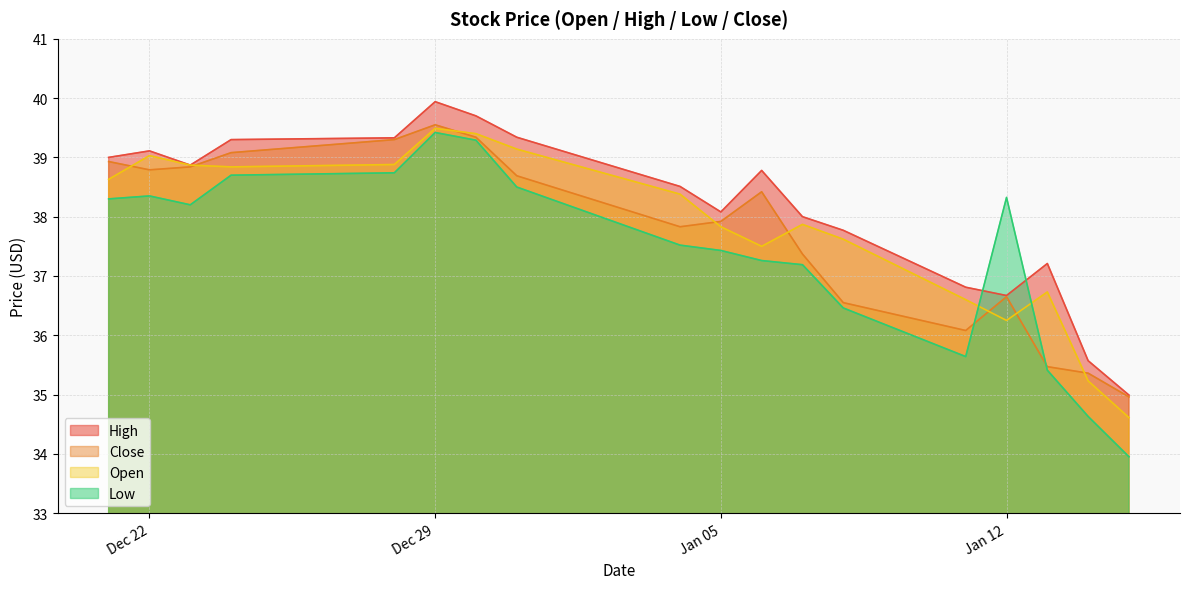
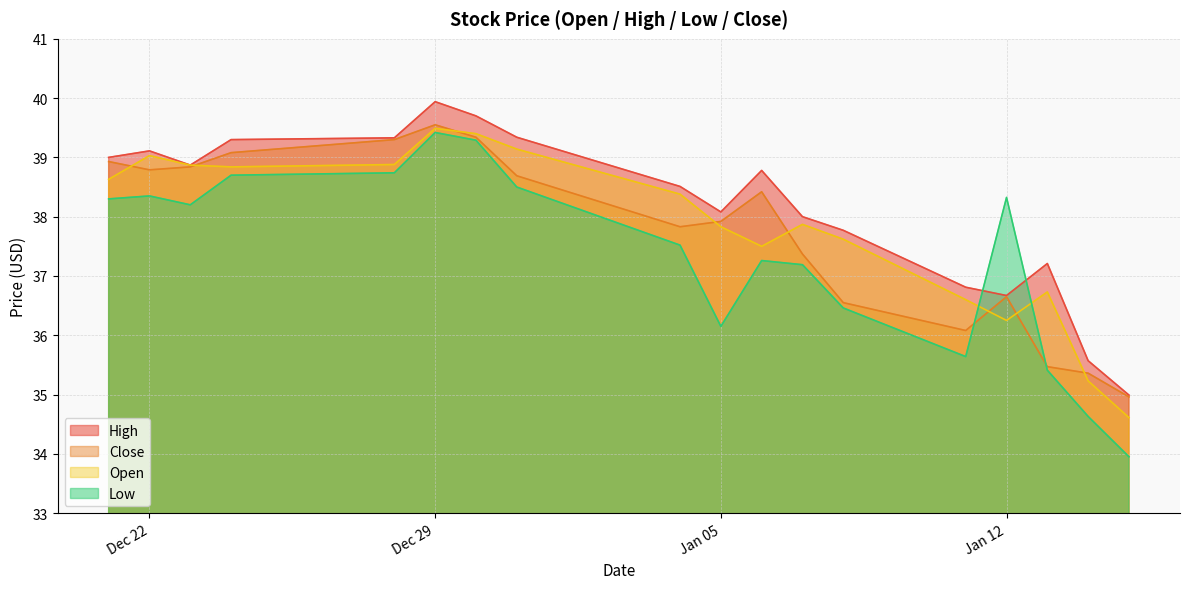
Low, Jan 05: 37.4 -> 36.2
